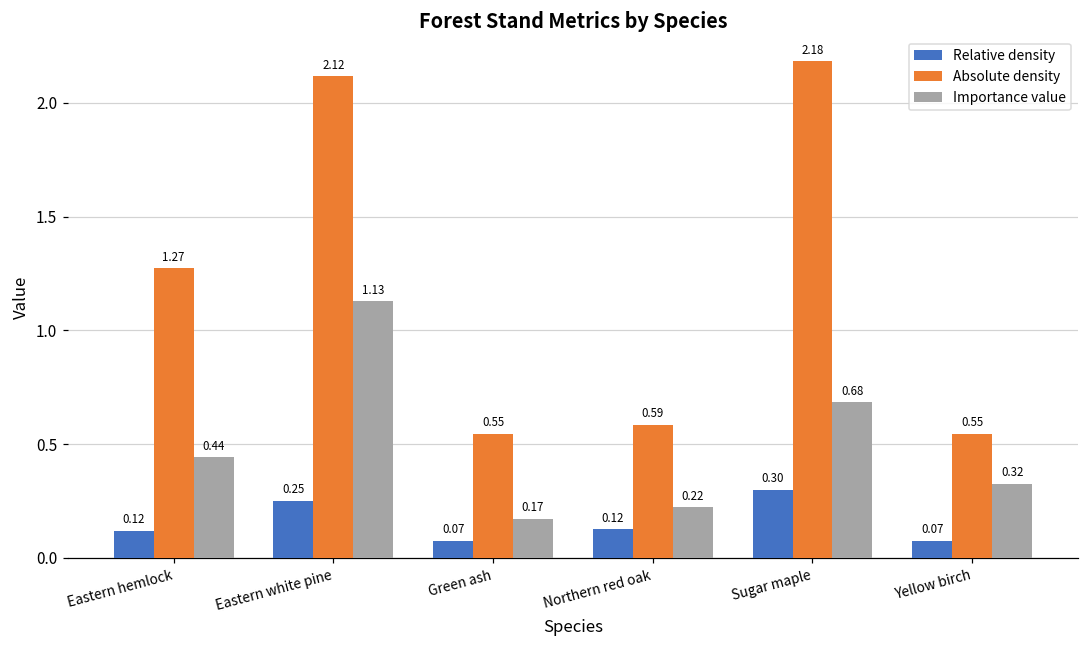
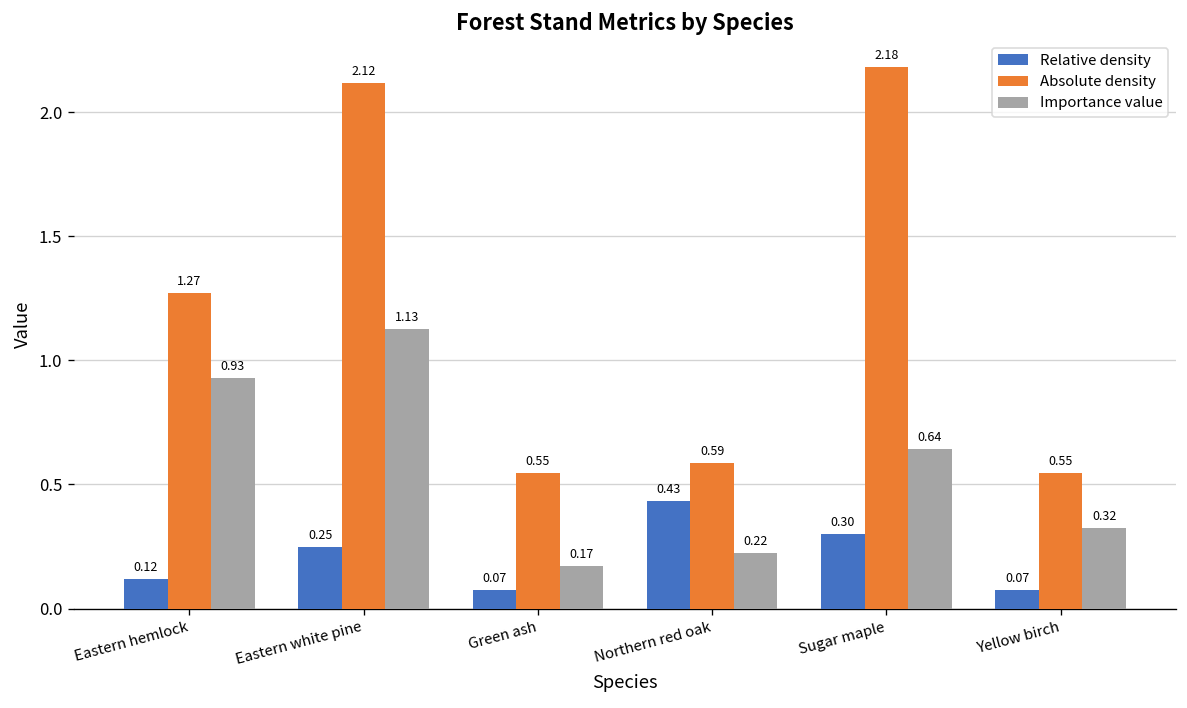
Importance value, Eastern hemlock: 0.44 -> 0.93
Relative density, Northern red oak: 0.12 -> 0.43
Importance value, Sugar maple: 0.68 -> 0.64
